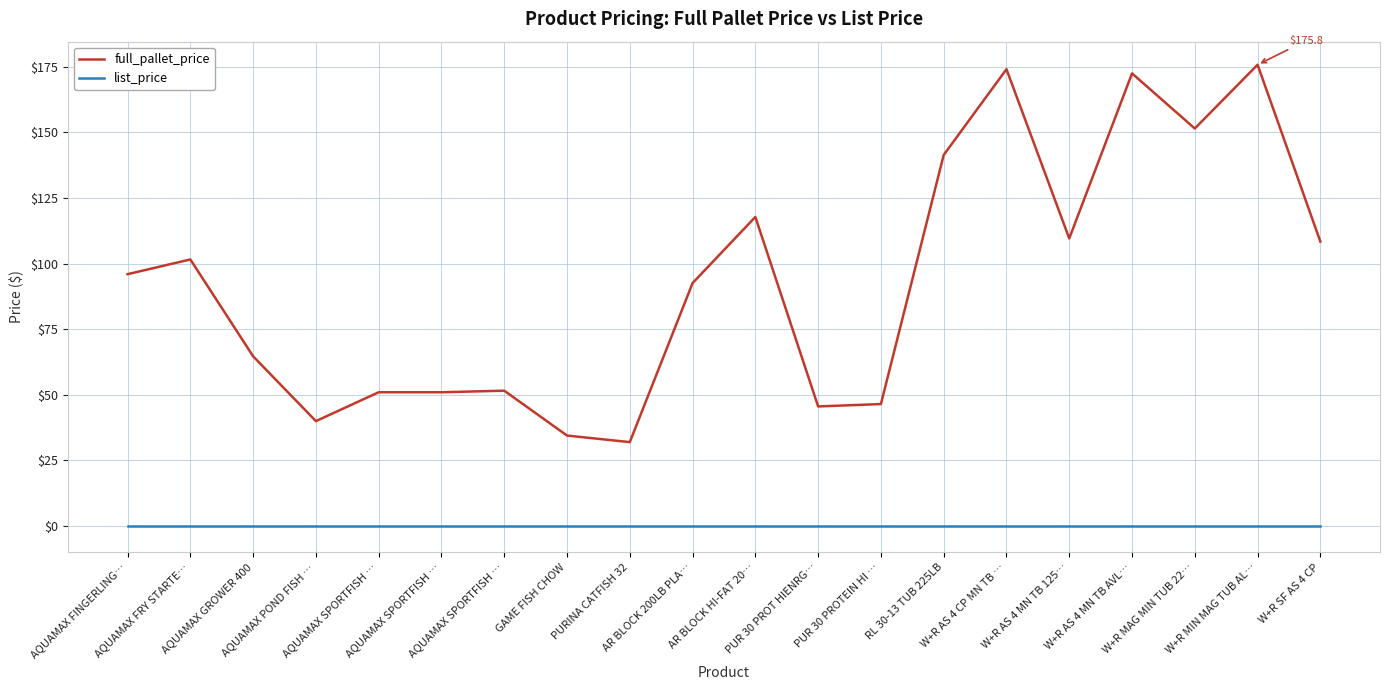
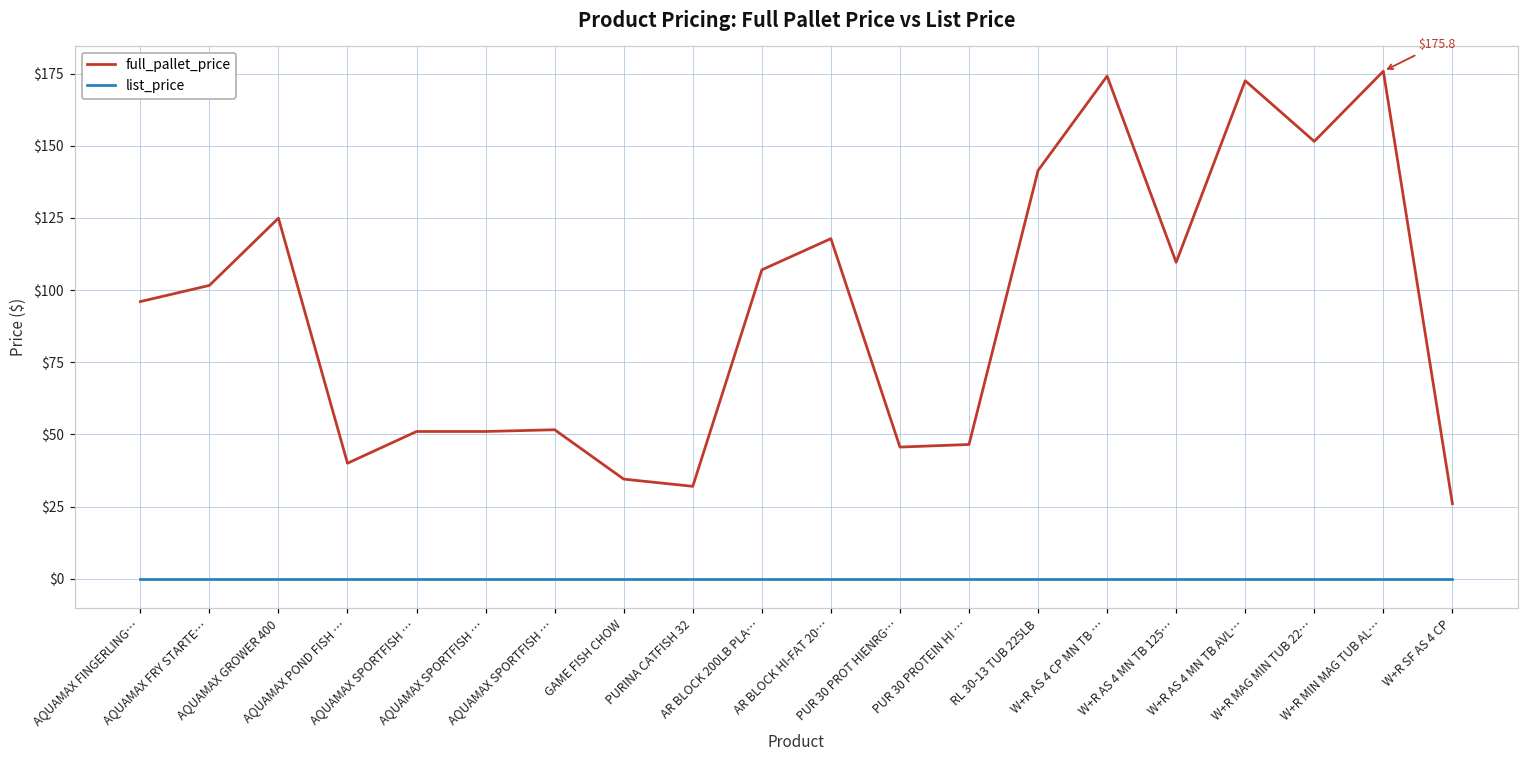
full_pallet_price, AQUAMAX GROWER 400: $65 -> $125
full_pallet_price, AR BLOCK 200LB PLA…: $93 -> $107
full_pallet_price, W+R SF AS 4 CP: $108 -> $26
